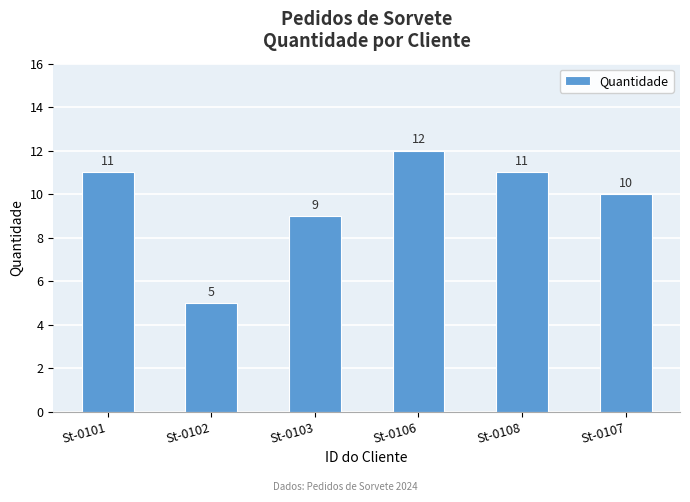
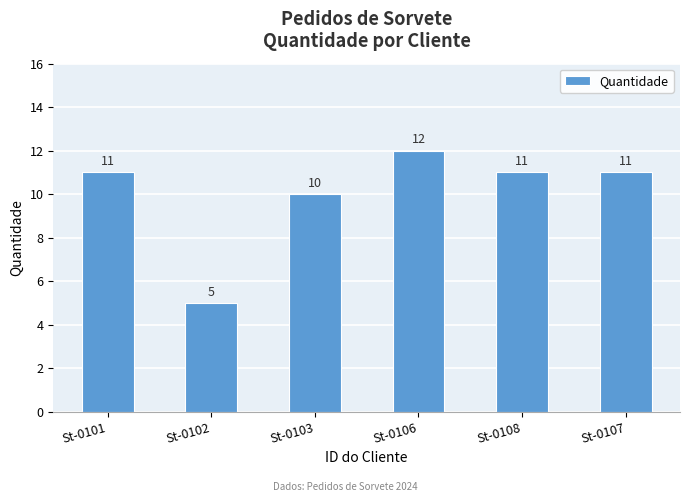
St-0103: 9 -> 10
St-0107: 10 -> 11
